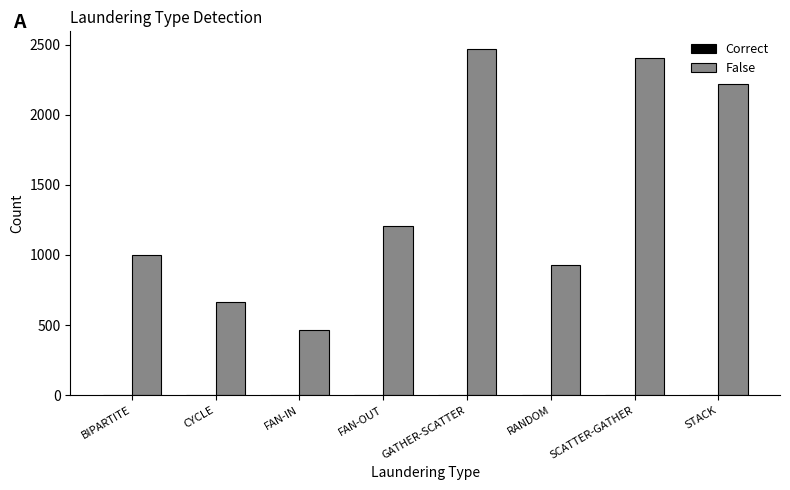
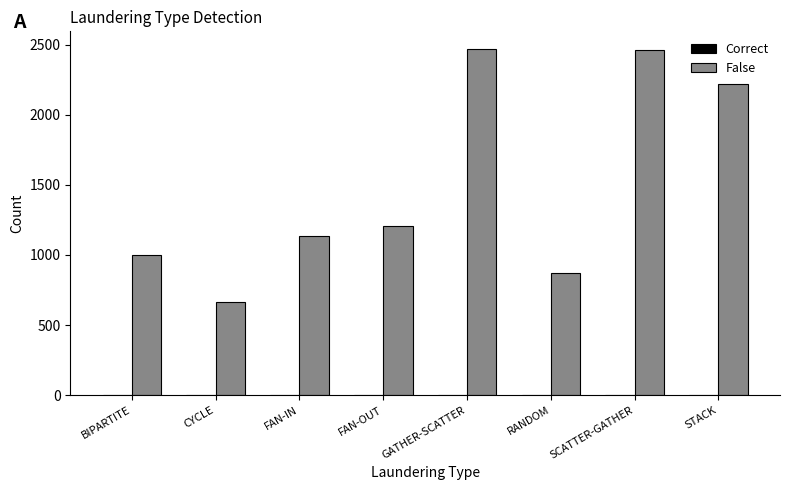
False, FAN-IN: 470 -> 1140
False, RANDOM: 930 -> 870
False, SCATTER-GATHER: 2400 -> 2460
